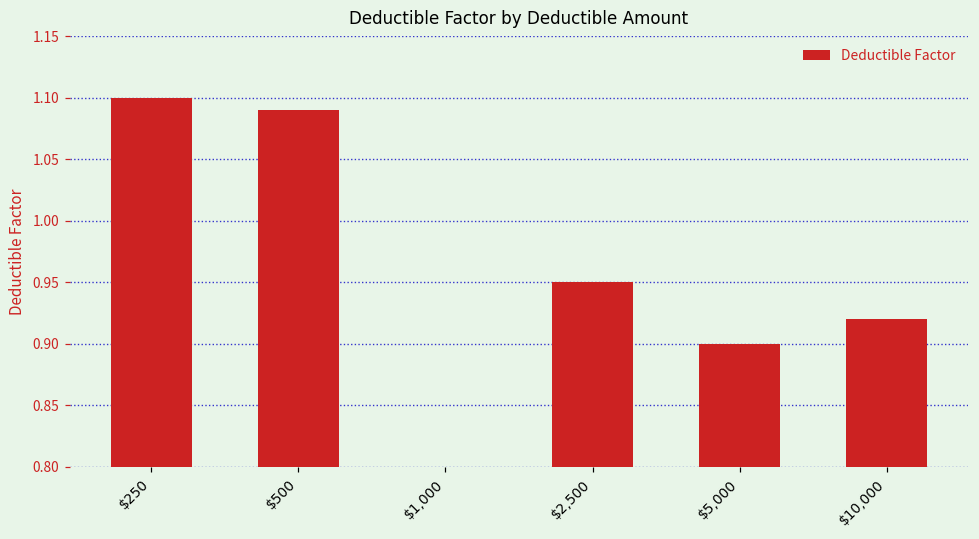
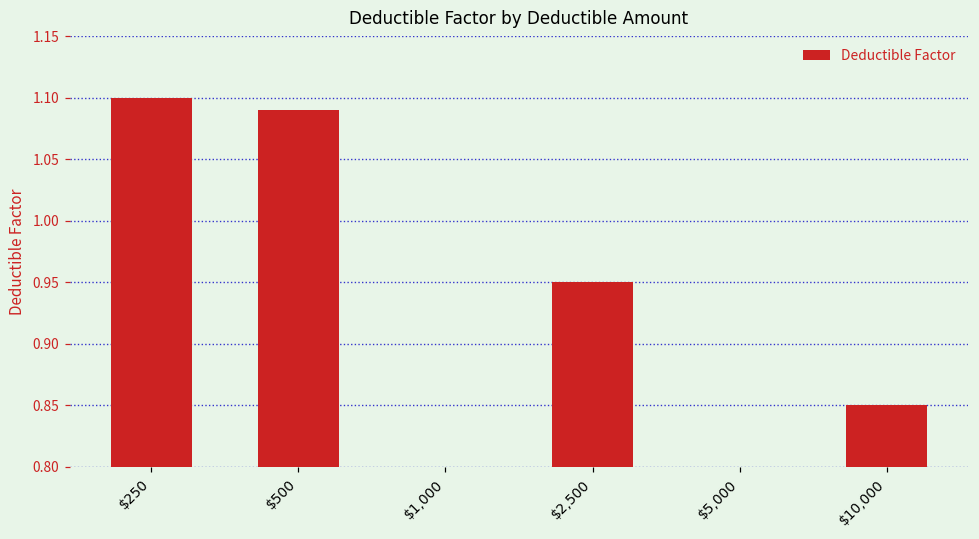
$5,000: 0.9 -> 0.8
$10,000: 0.92 -> 0.85
